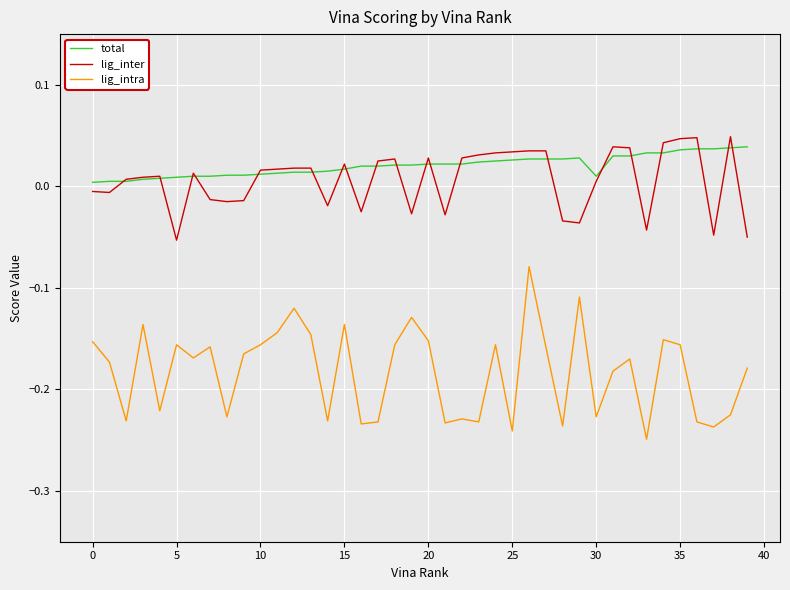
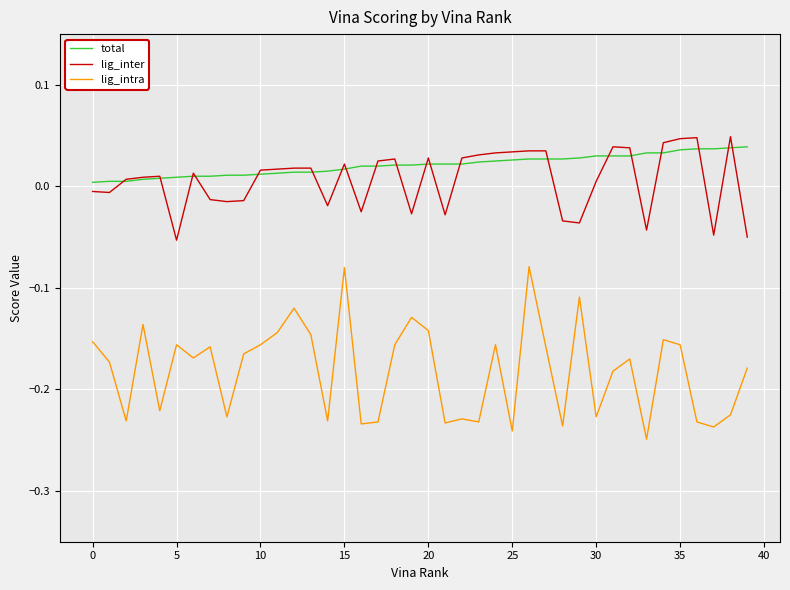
lig_intra, 15: -0.136 -> -0.080
lig_intra, 20: -0.152 -> -0.142
total, 30: 0.01 -> 0.03
